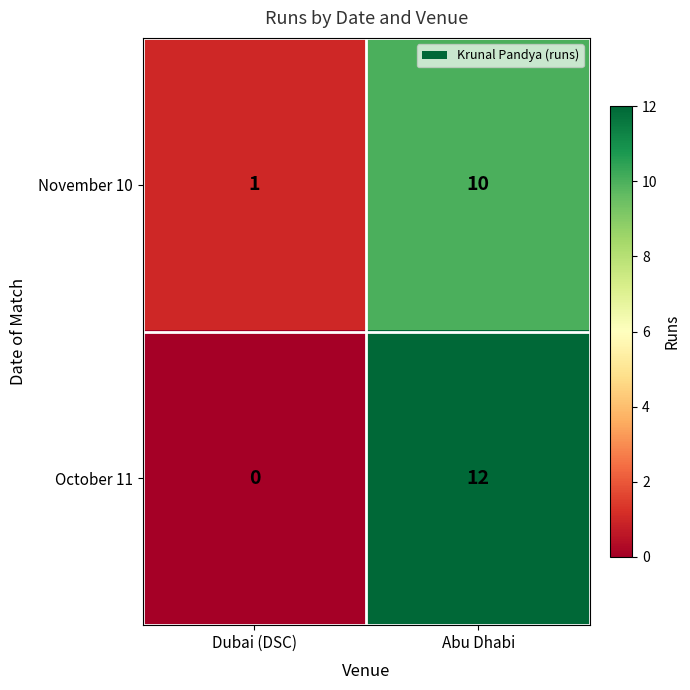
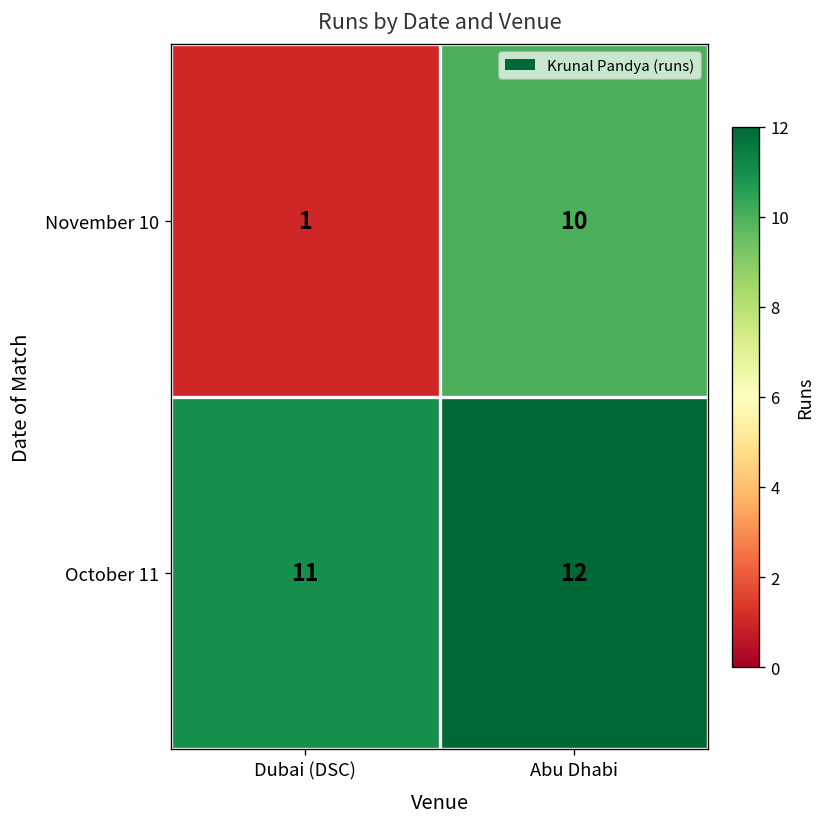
October 11, Dubai (DSC): 0 -> 11
